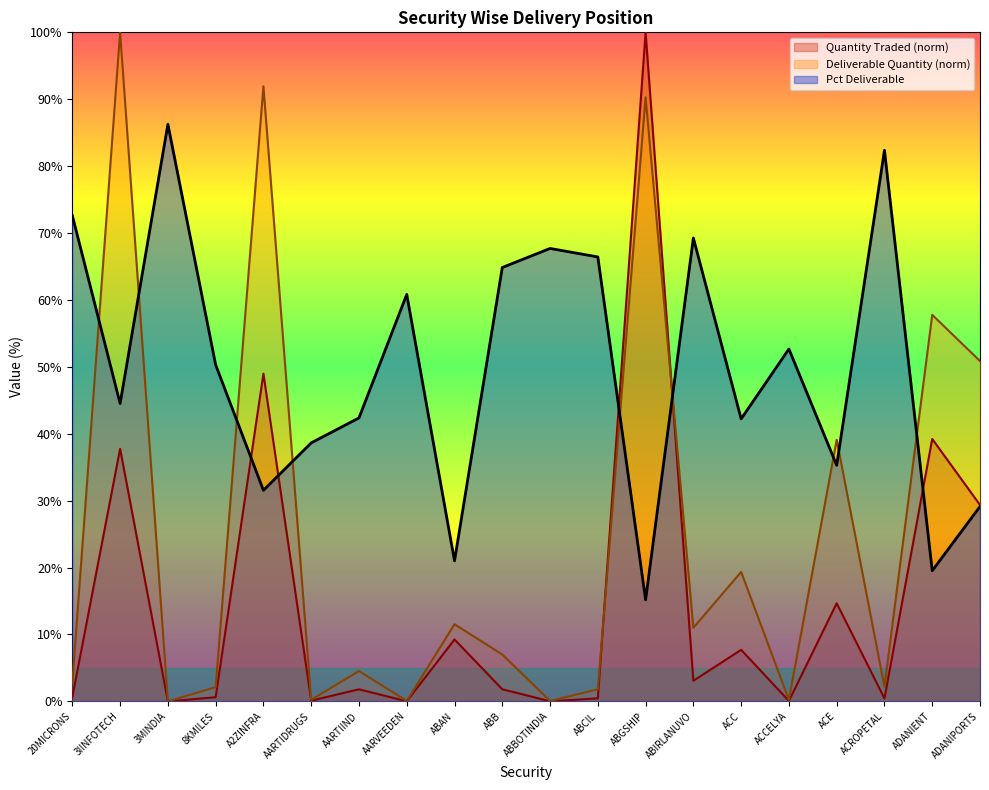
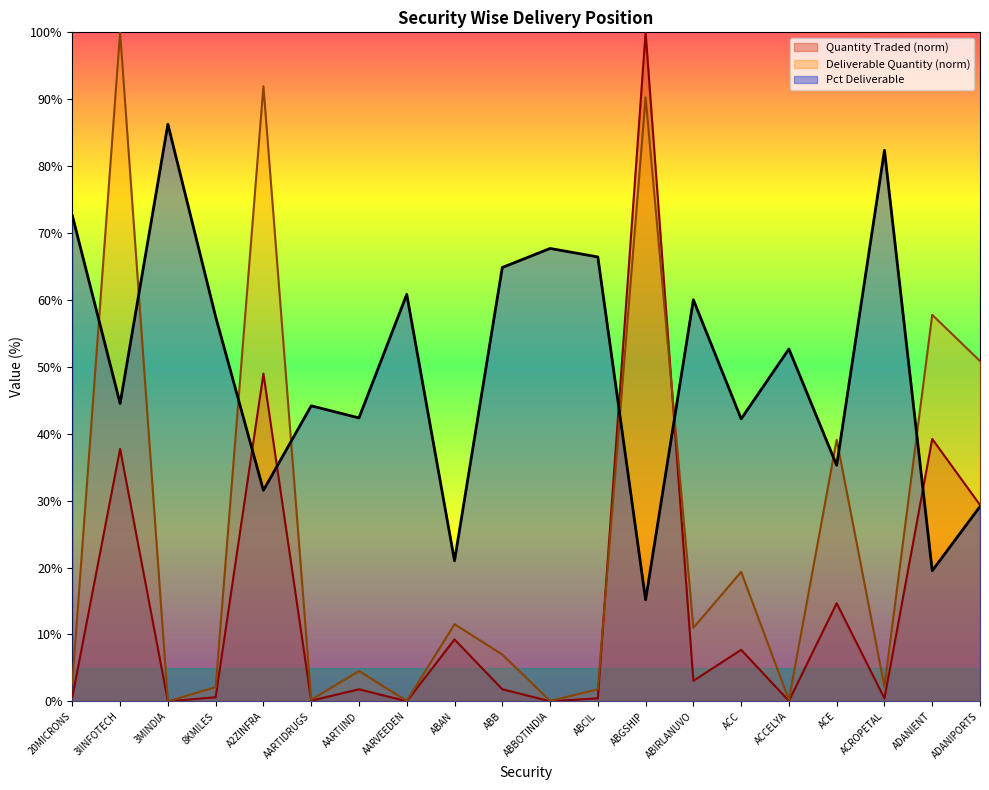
Pct Deliverable, 8KMILES: 50% -> 57%
Pct Deliverable, AARTIDRUGS: 39% -> 44%
Pct Deliverable, ABIRLANUVO: 69% -> 60%
